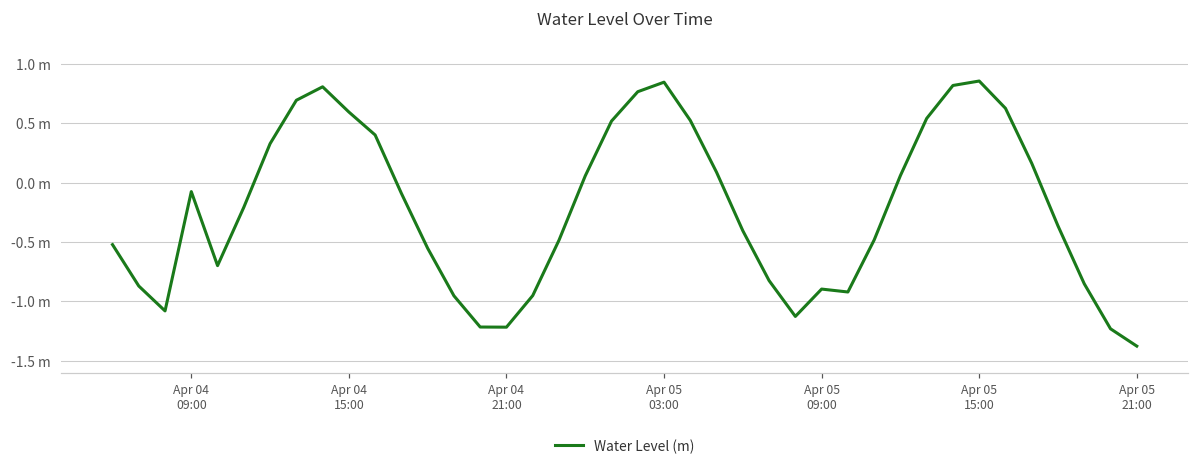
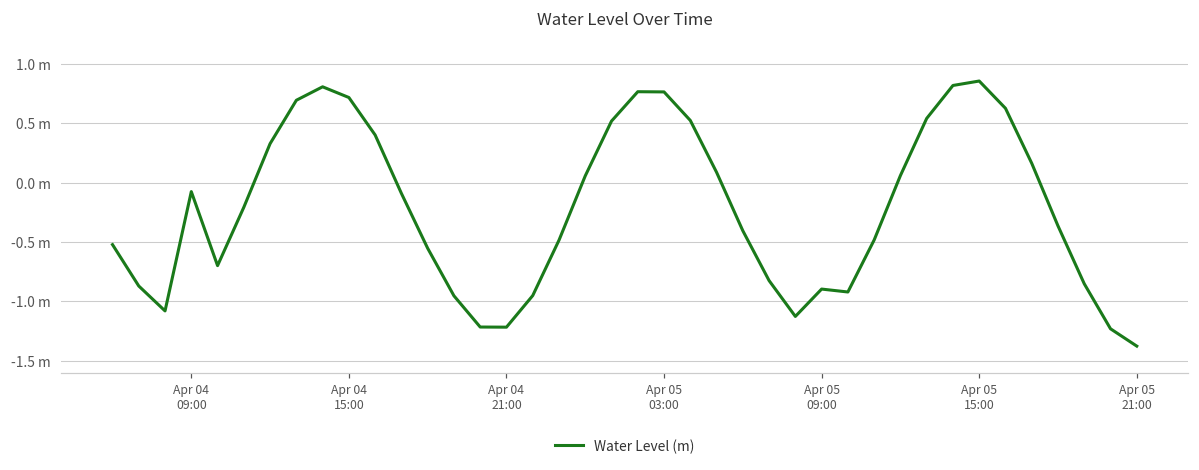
Apr 04 15:00: 0.60 m -> 0.72 m
Apr 05 03:00: 0.85 m -> 0.76 m
